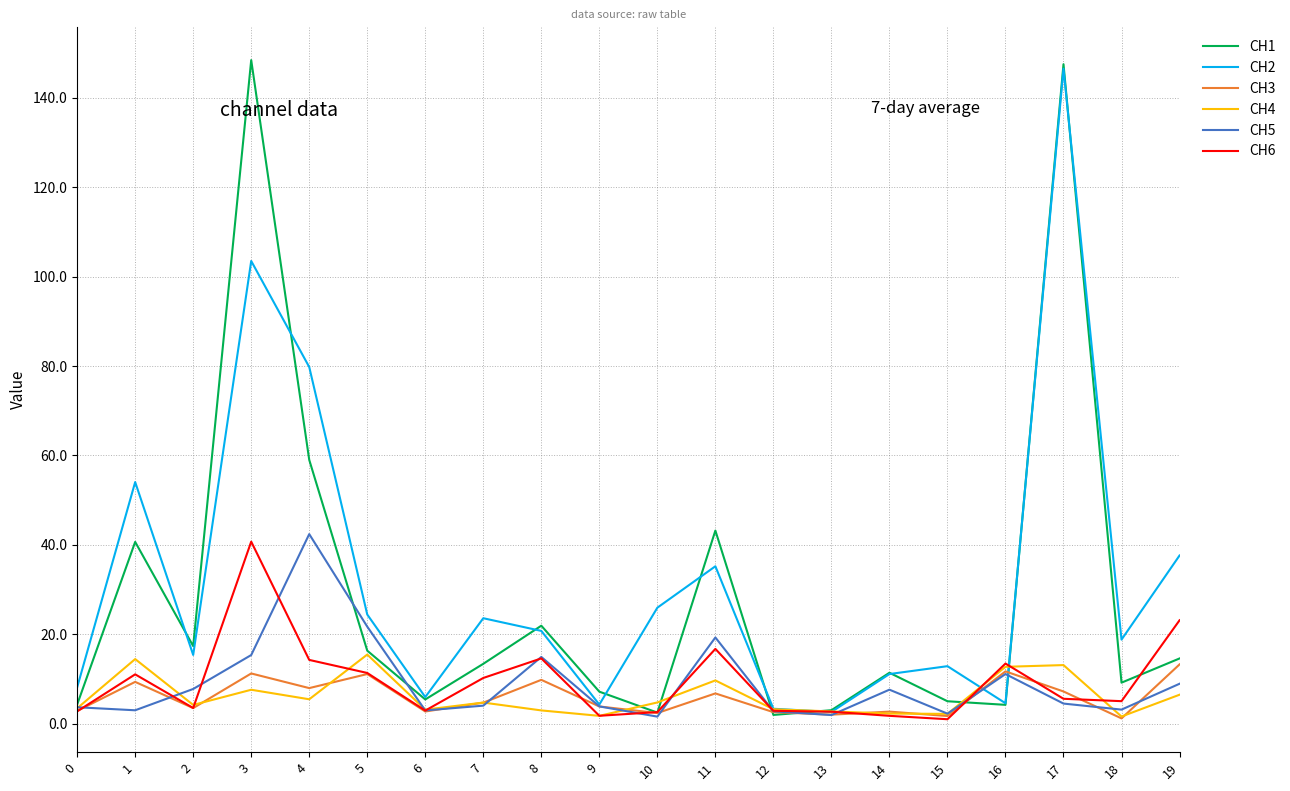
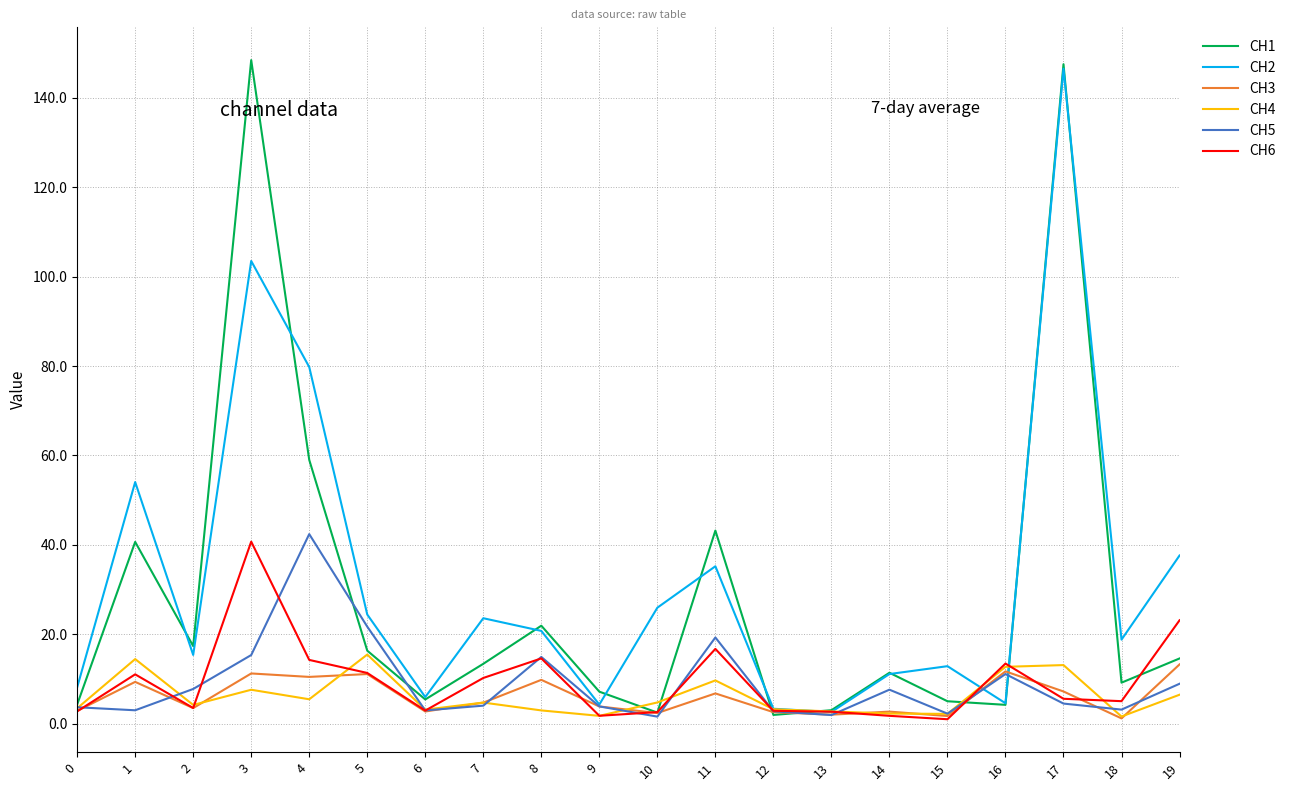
CH3, 4: 8 -> 10
